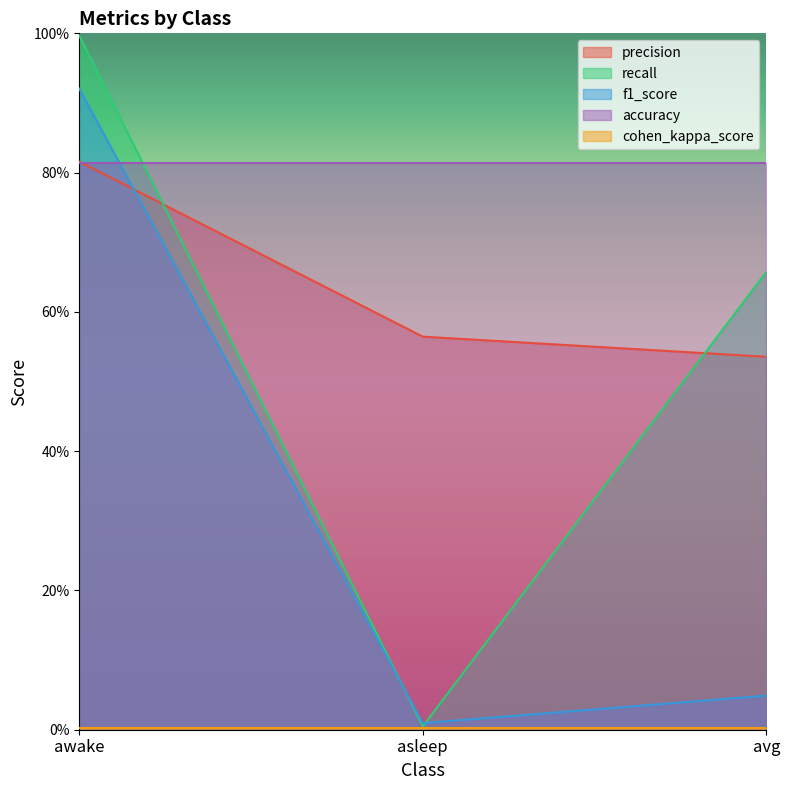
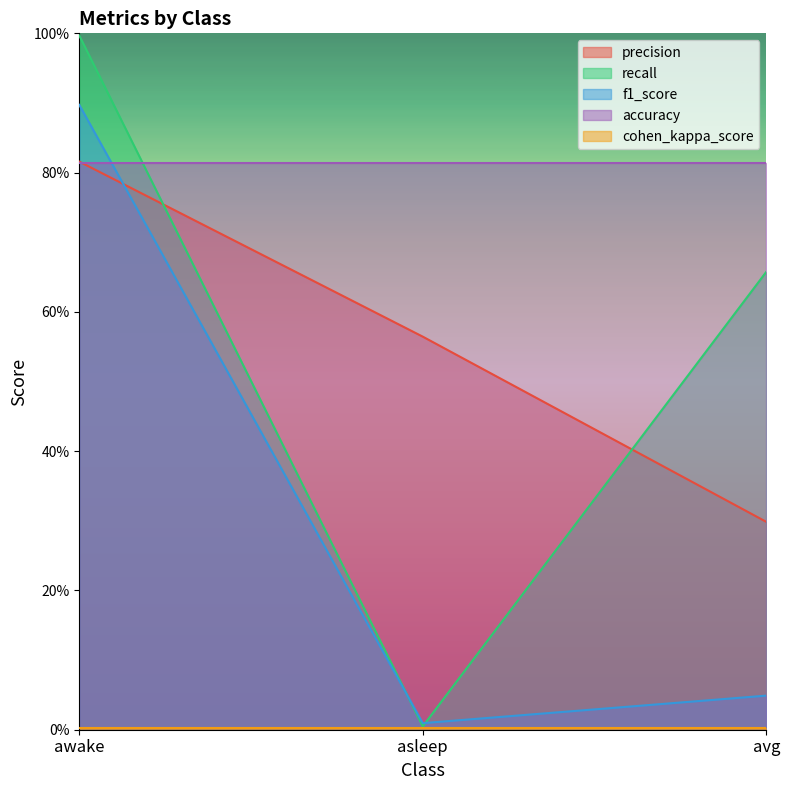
f1_score, awake: 92% -> 90%
precision, avg: 54% -> 30%
